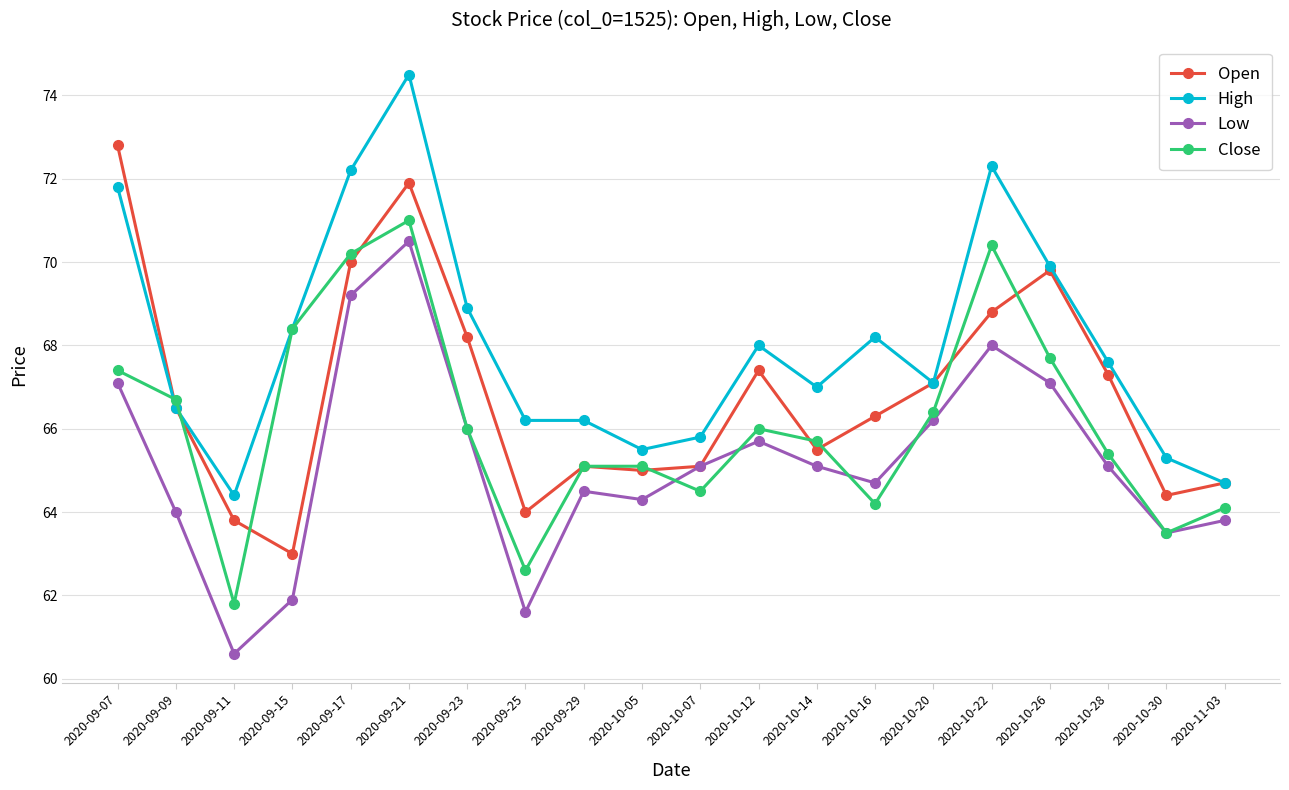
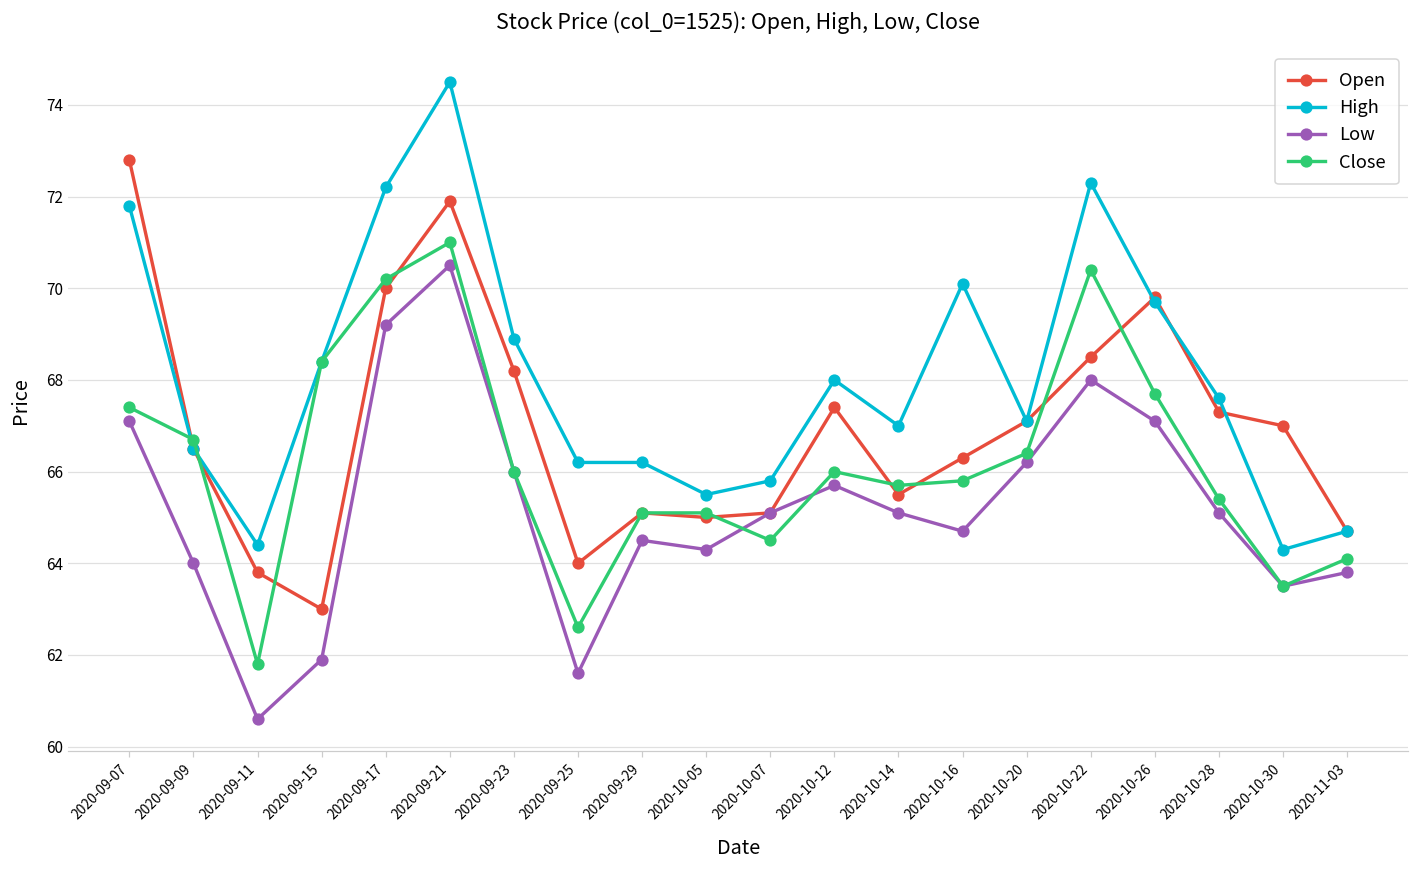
High, 2020-10-16: 68.2 -> 70.1
Close, 2020-10-16: 64.2 -> 65.8
Open, 2020-10-22: 68.8 -> 68.5
High, 2020-10-26: 69.9 -> 69.7
Open, 2020-10-30: 64.4 -> 67.0
High, 2020-10-30: 65.3 -> 64.3
